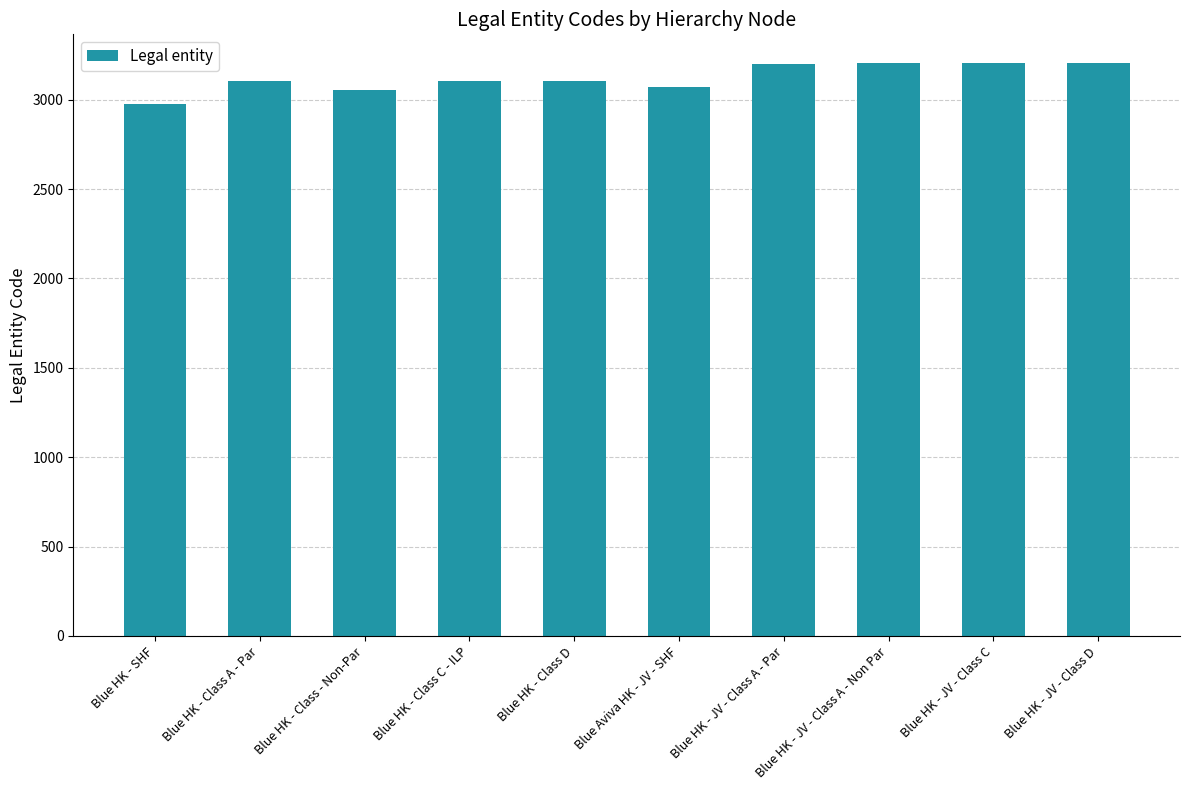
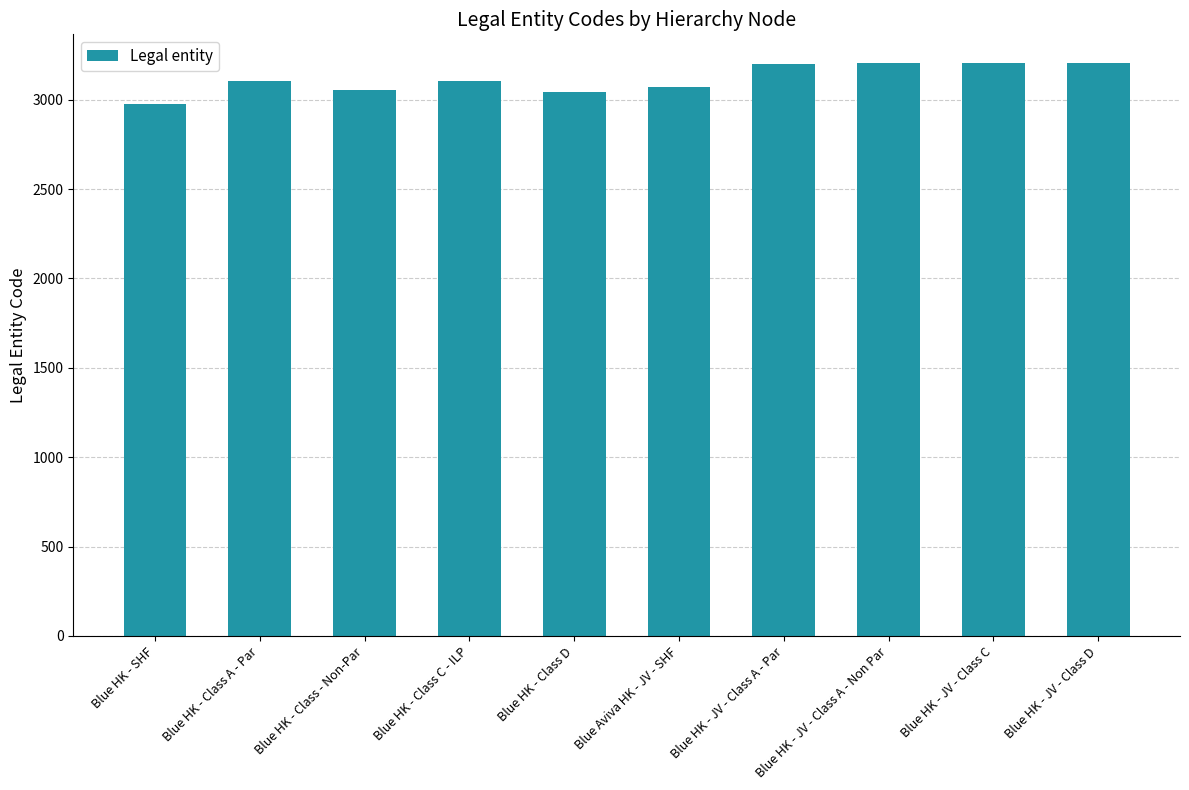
Blue HK - Class D: 3110 -> 3050
